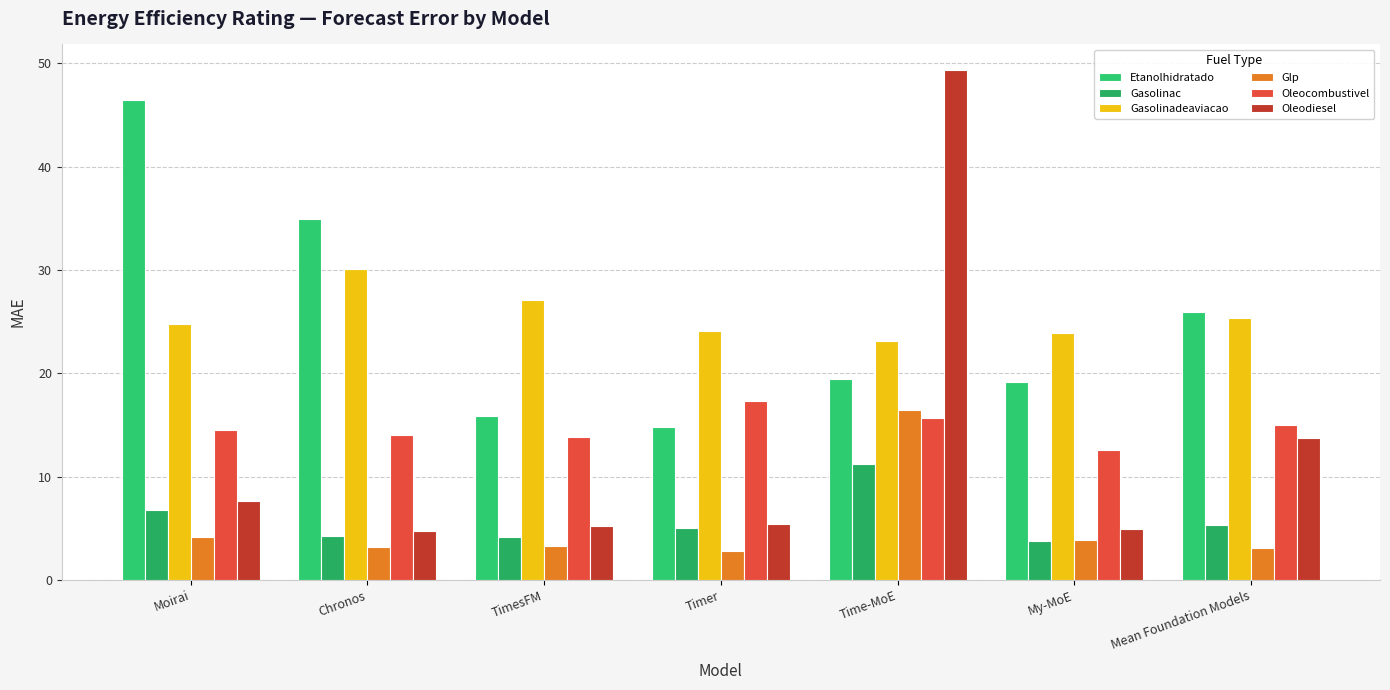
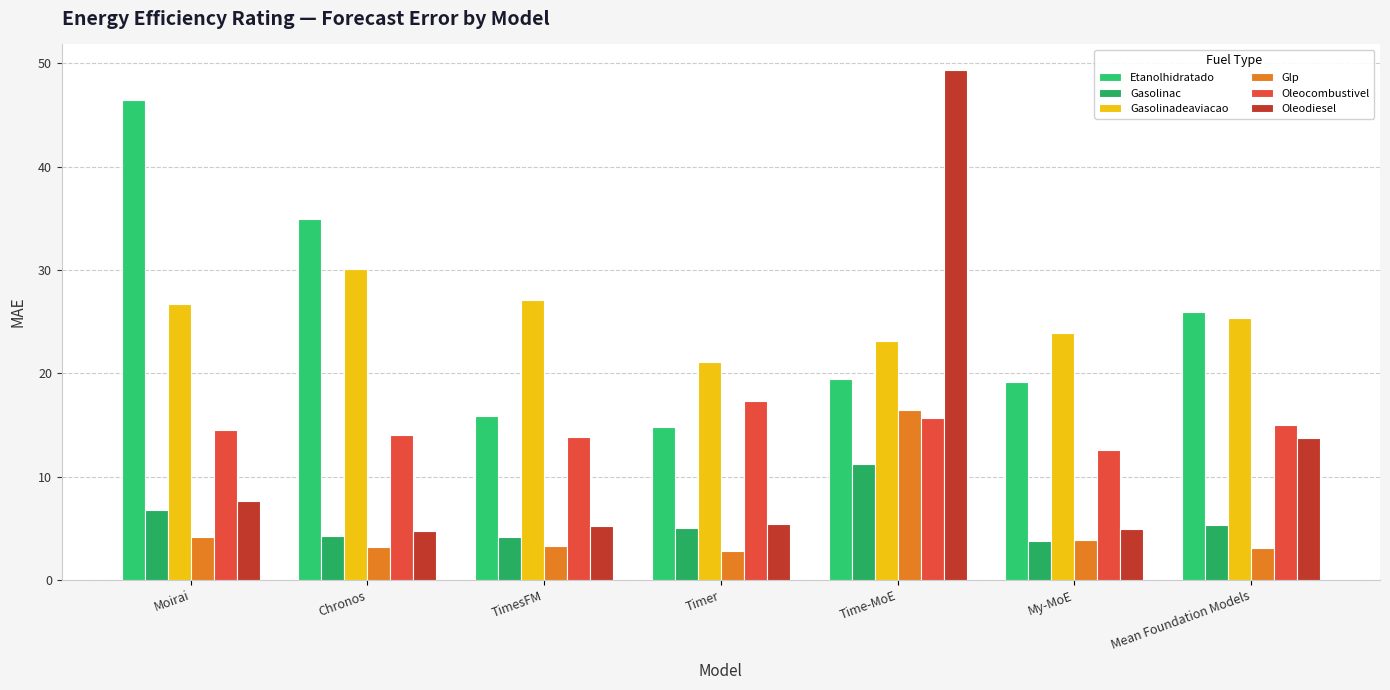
Gasolinadeaviacao, Moirai: 24.8 -> 26.7
Gasolinadeaviacao, Timer: 24.1 -> 21.1
